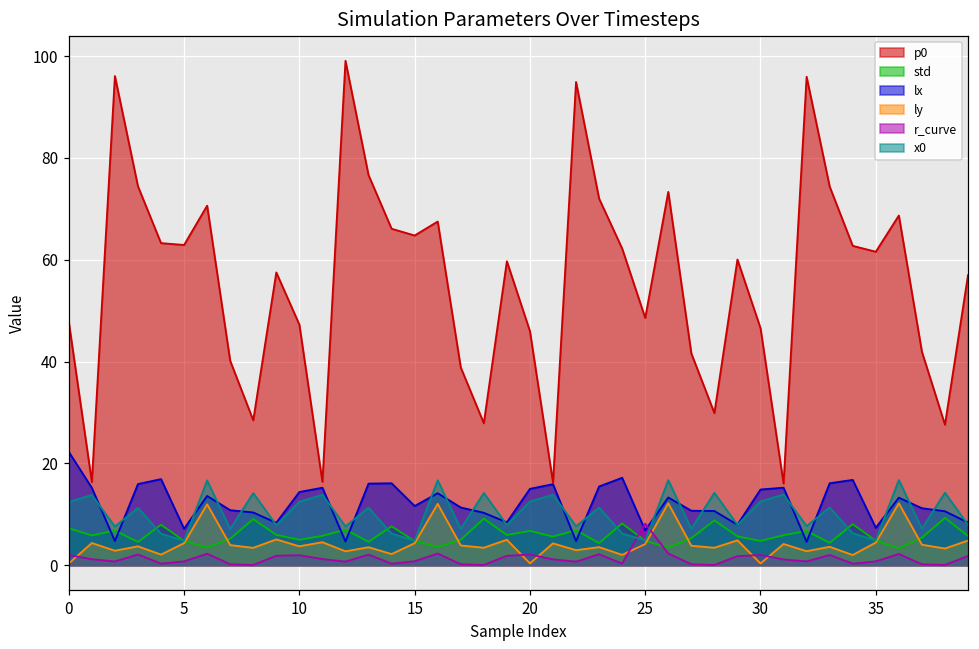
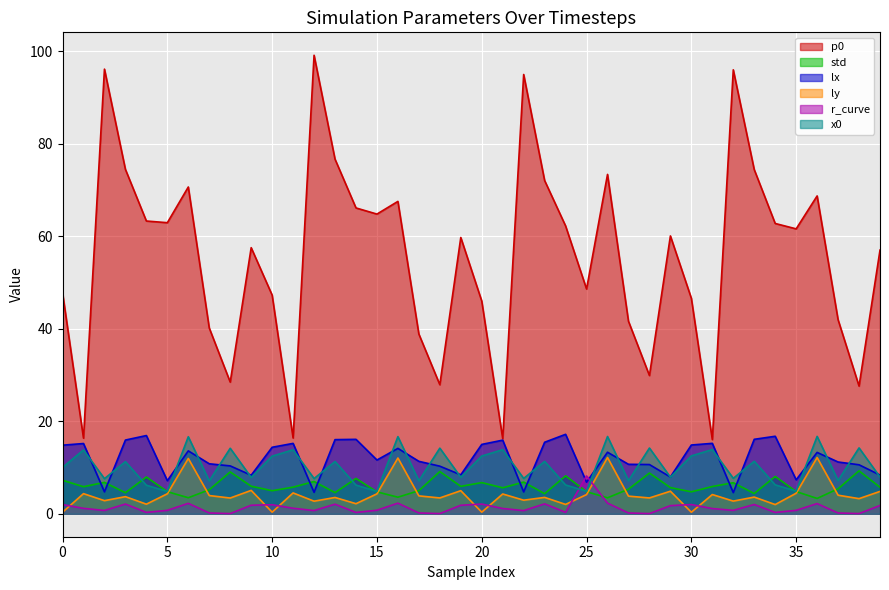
lx, 0: 22 -> 15
x0, 0: 12 -> 10
ly, 10: 4 -> 0
